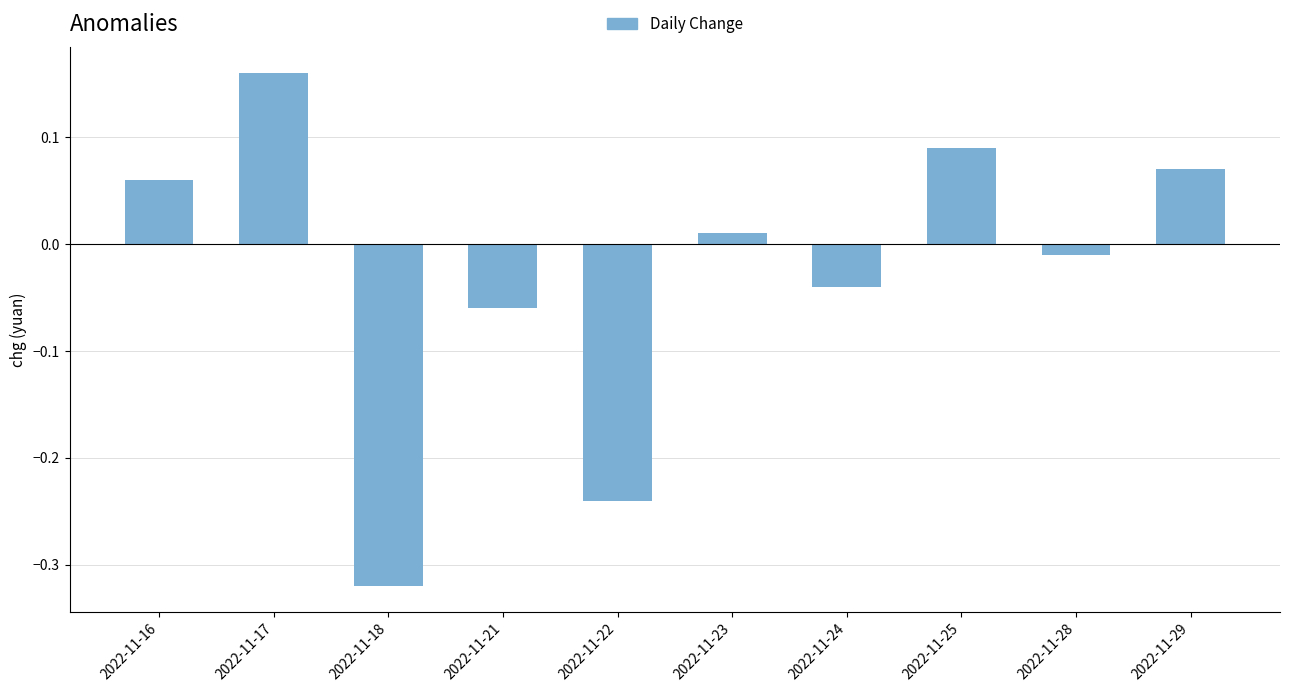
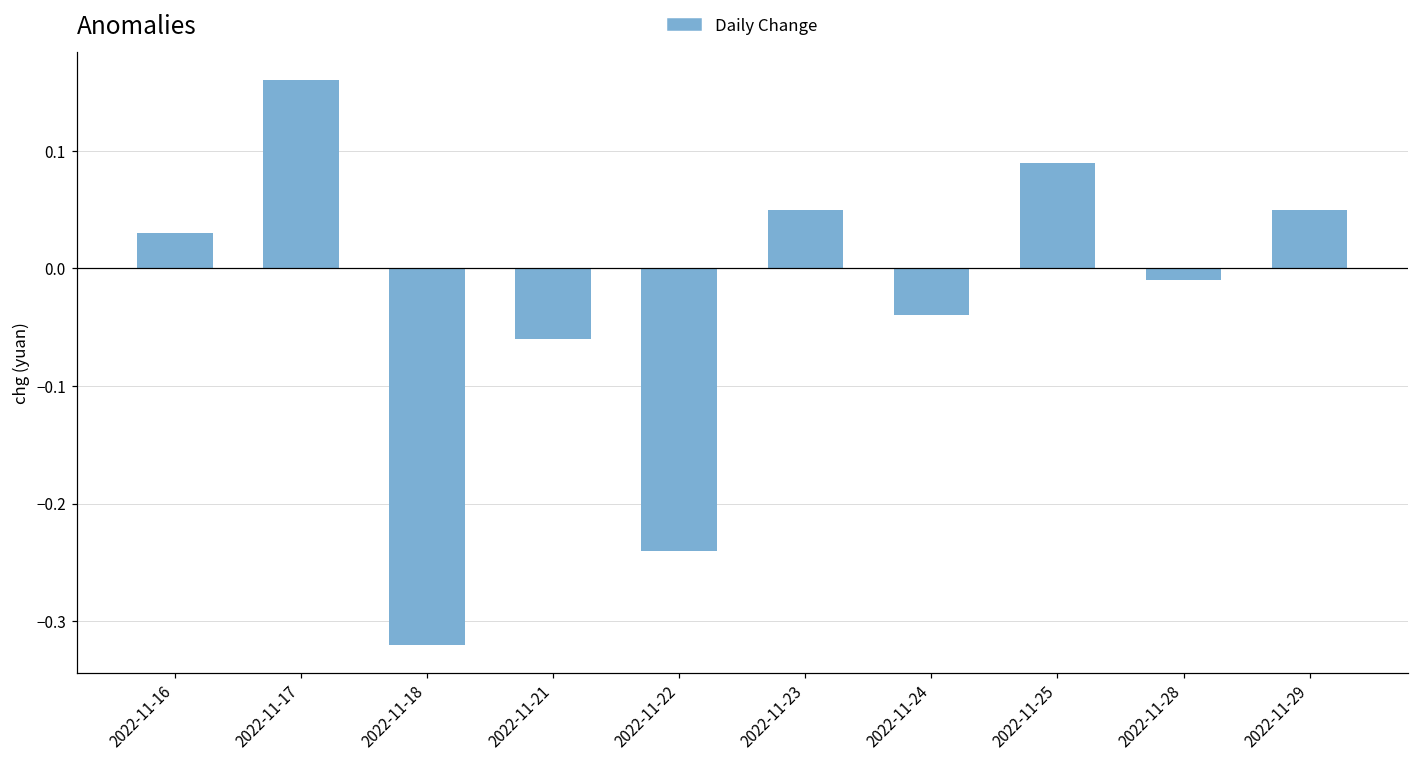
2022-11-16: 0.06 -> 0.03
2022-11-23: 0.01 -> 0.05
2022-11-29: 0.07 -> 0.05
